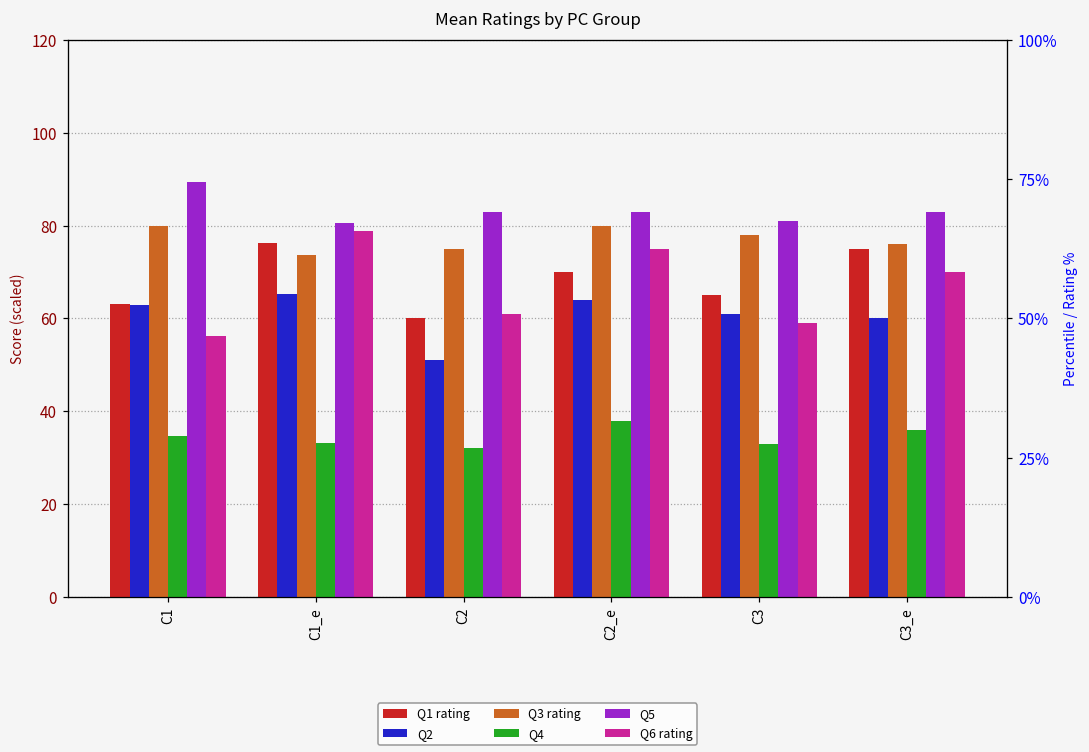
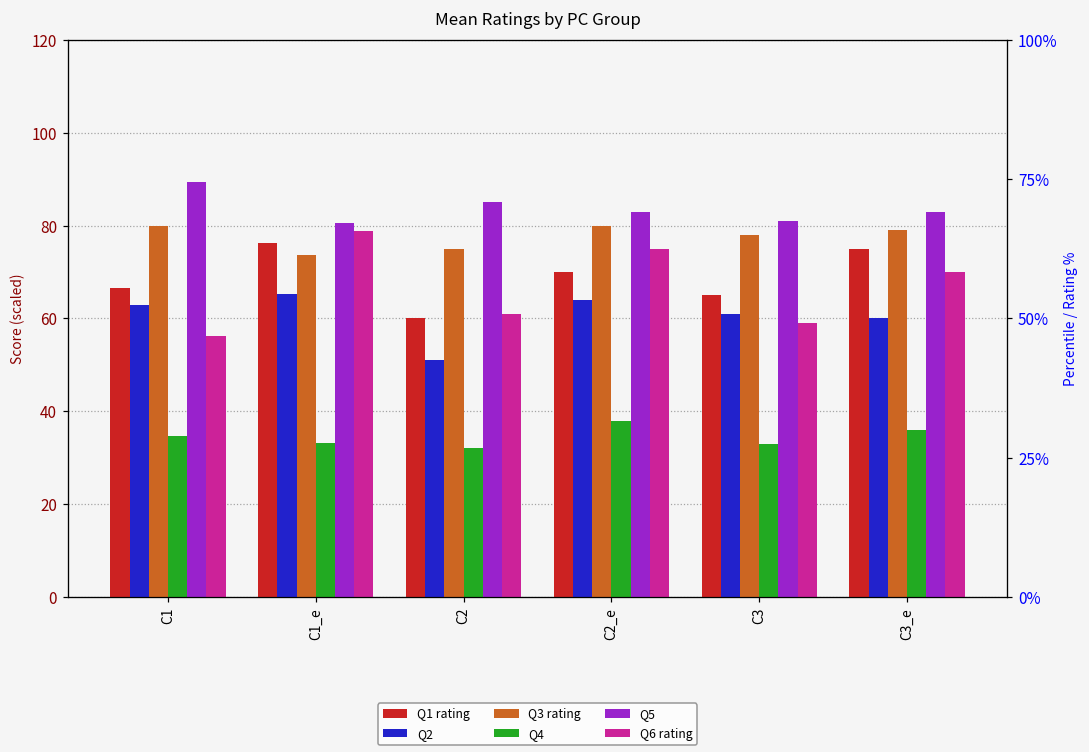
Q1 rating, C1: 63 -> 67
Q5, C2: 83 -> 85
Q3 rating, C3_e: 76 -> 79
